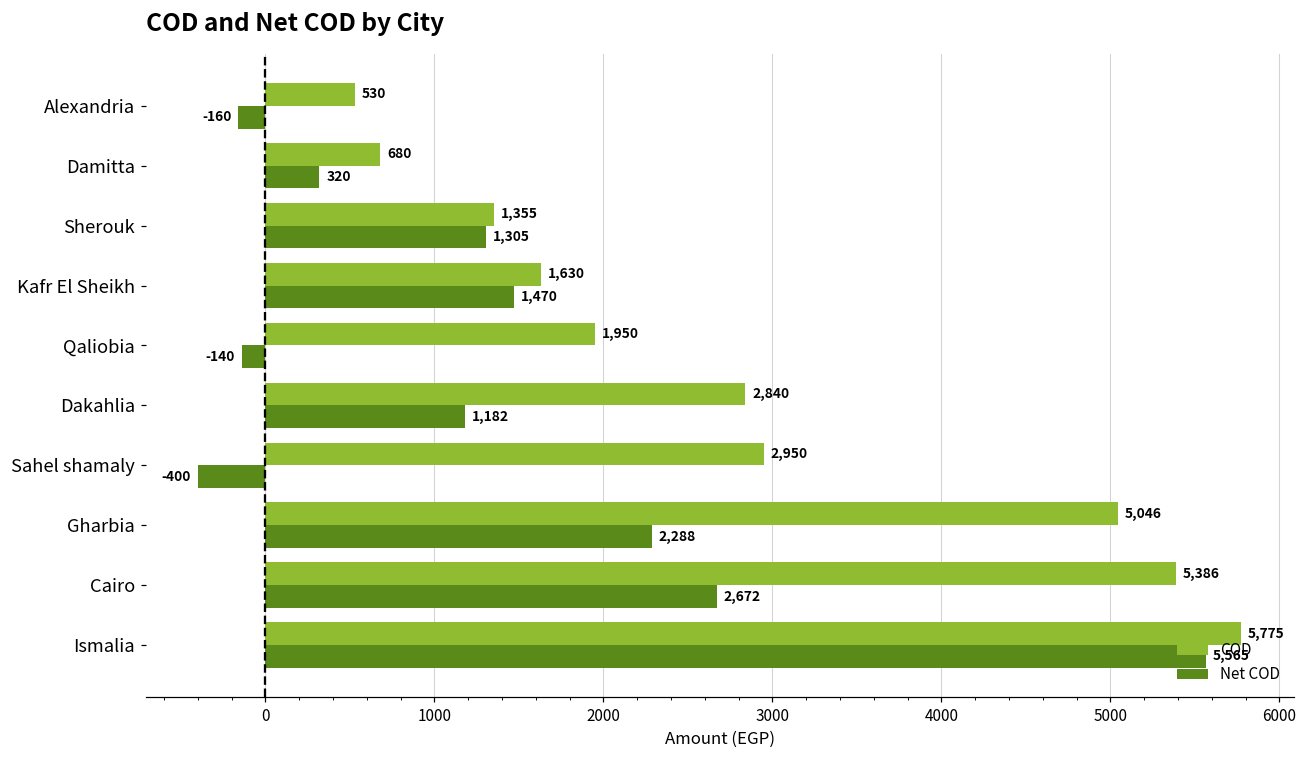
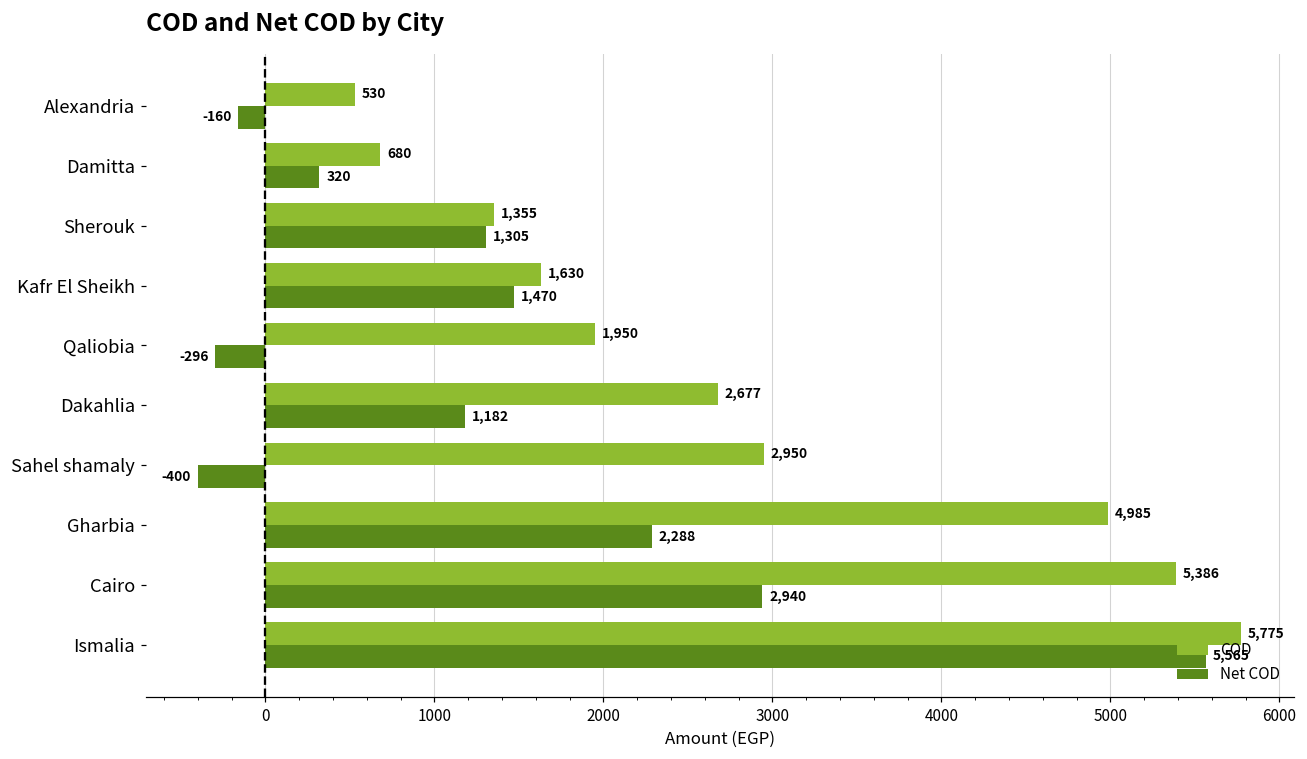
Net COD, Qaliobia: -140 -> -296
COD, Dakahlia: 2,840 -> 2,677
COD, Gharbia: 5,046 -> 4,985
Net COD, Cairo: 2,672 -> 2,940
